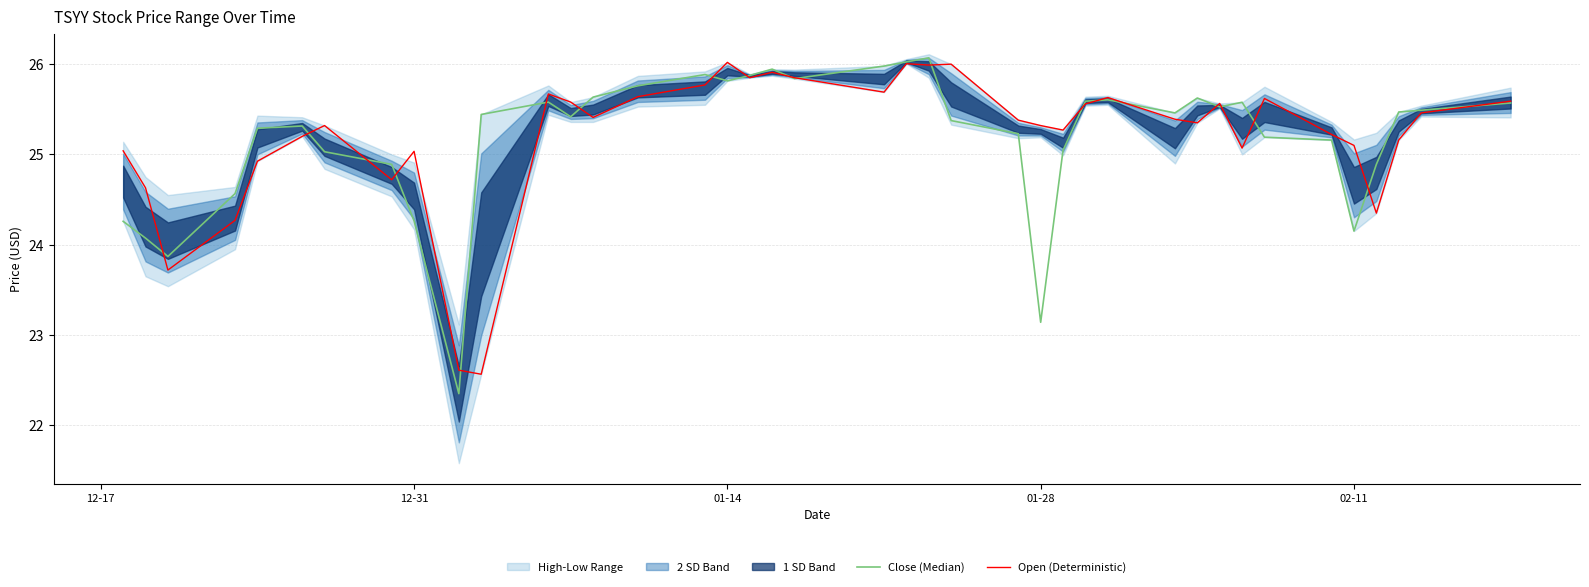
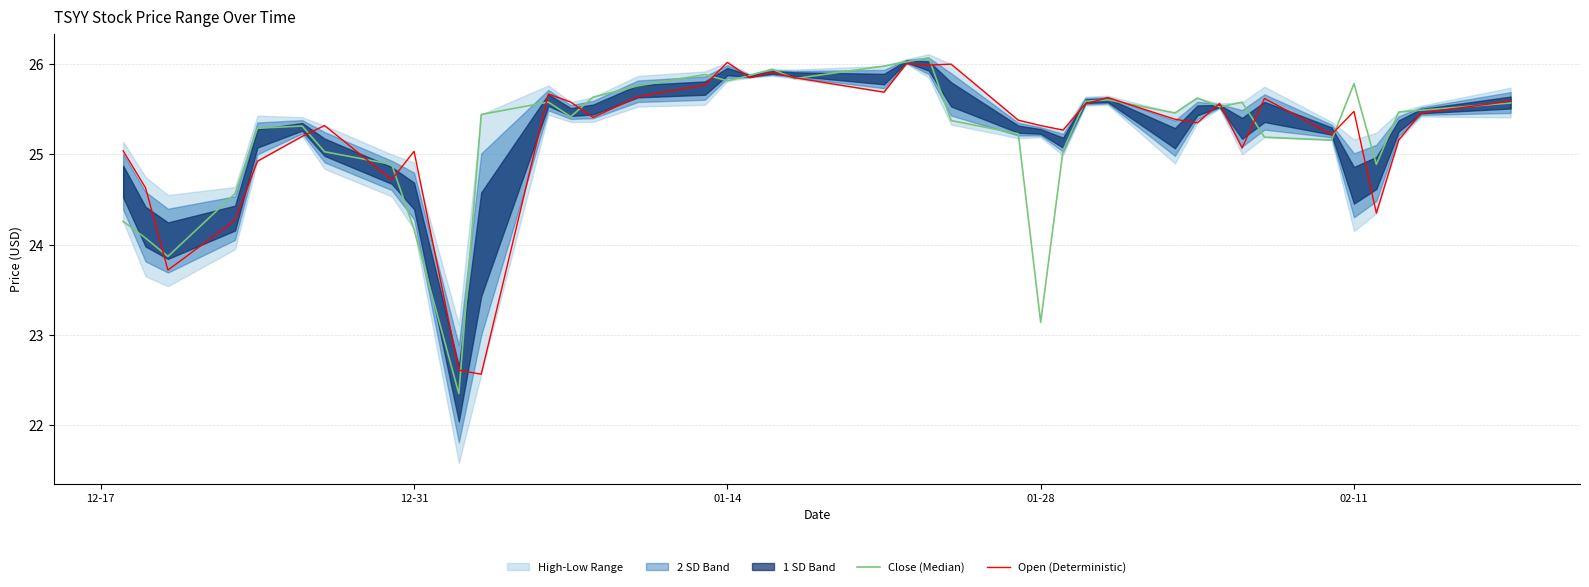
Close (Median), 12-31: 24.3 -> 24.2
Close (Median), 02-11: 24.2 -> 25.8
Open (Deterministic), 02-11: 25.1 -> 25.5
